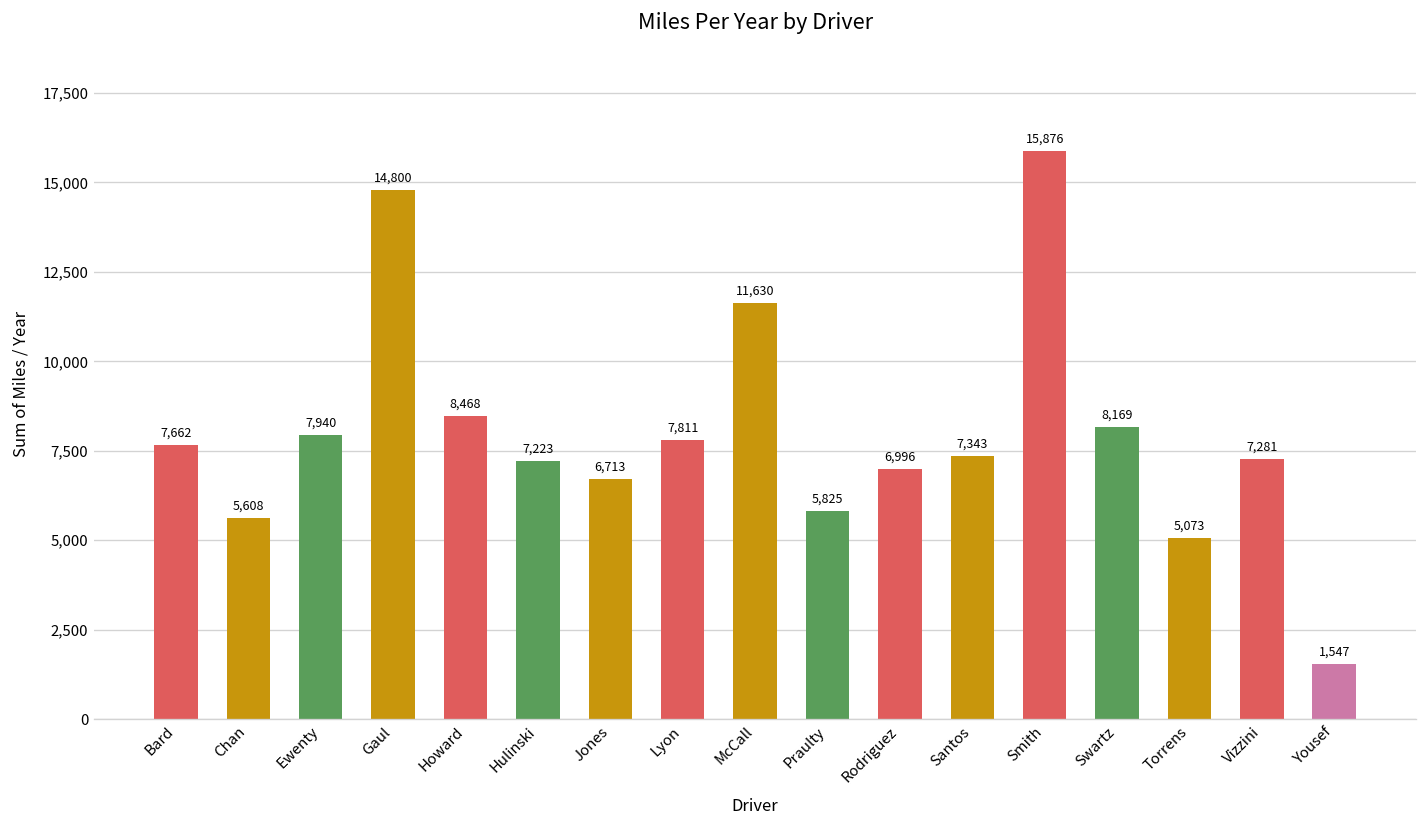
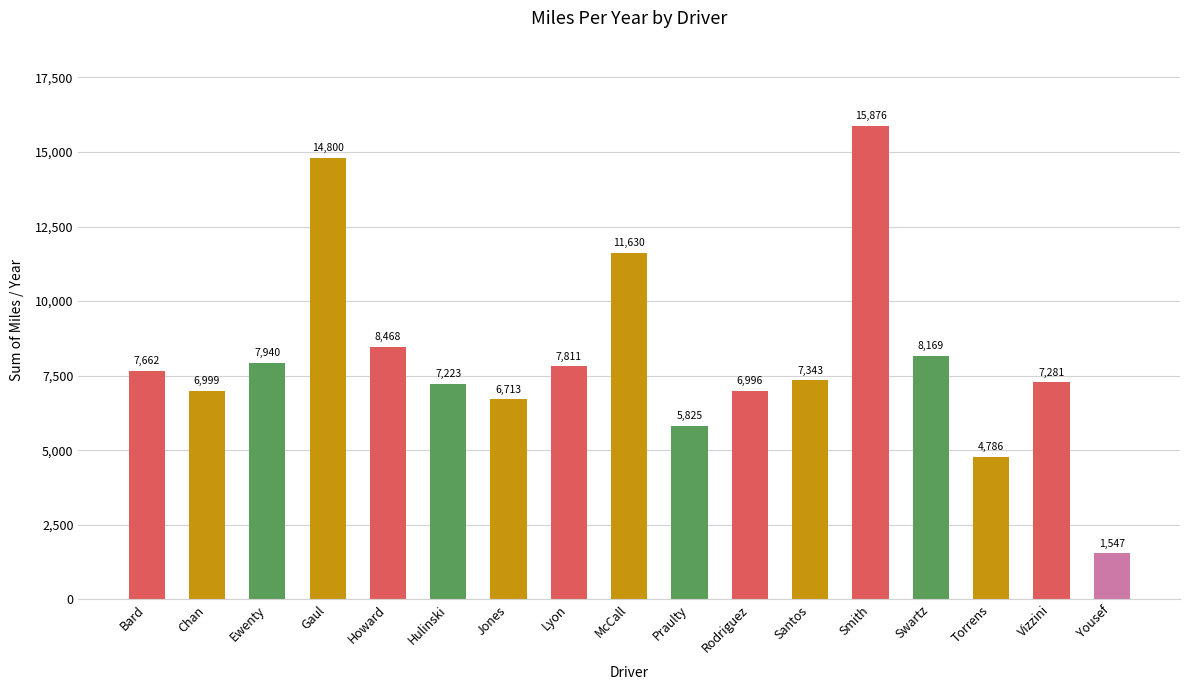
Chan: 5,608 -> 6,999
Torrens: 5,073 -> 4,786
